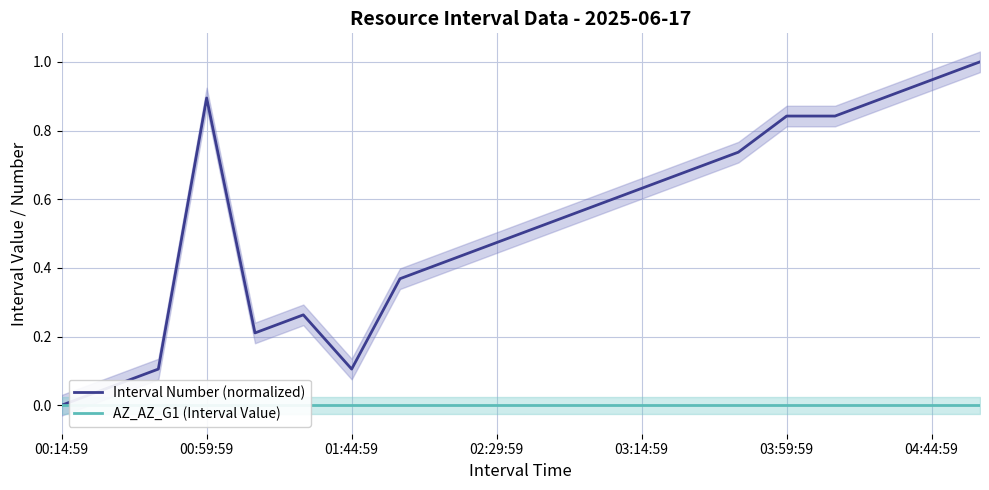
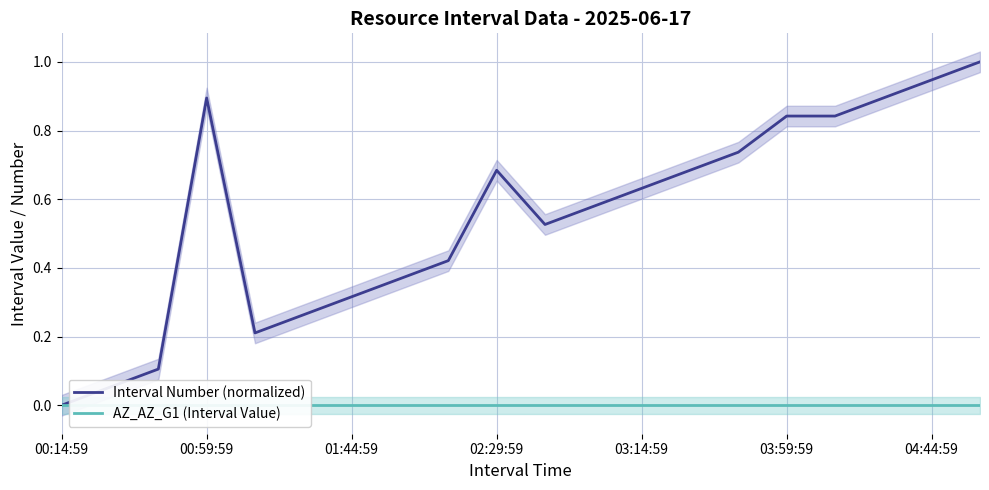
Interval Number (normalized), 01:44:59: 0.11 -> 0.32
Interval Number (normalized), 02:29:59: 0.47 -> 0.68
